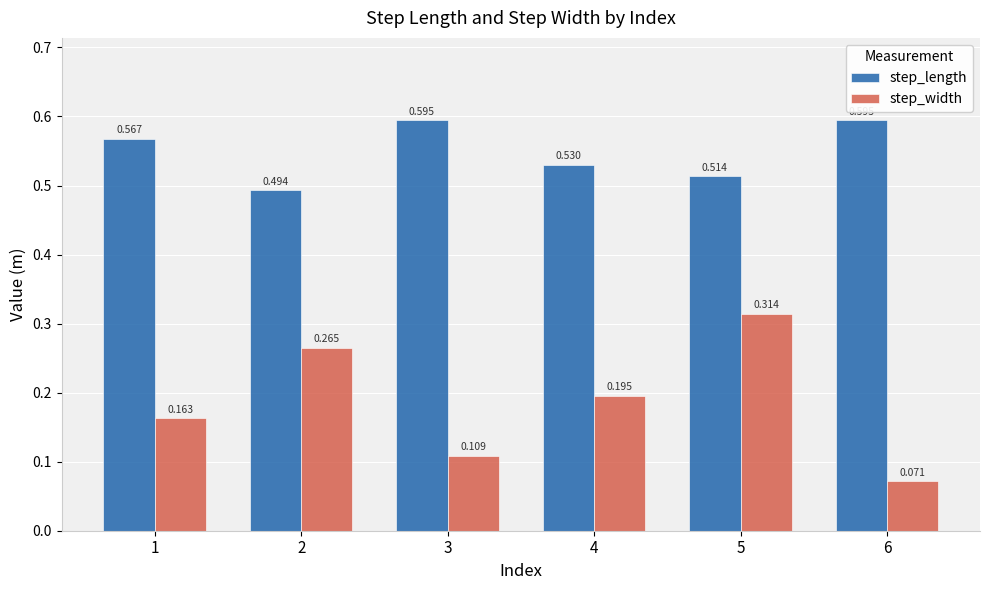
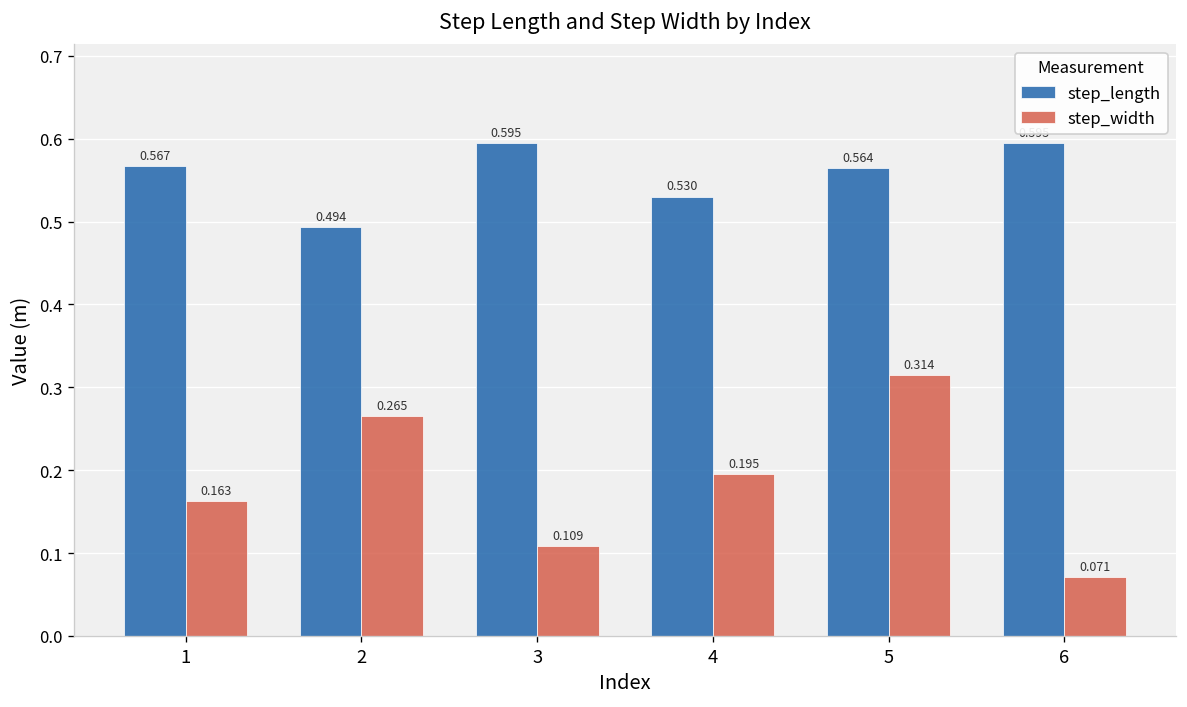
step_length, 5: 0.514 -> 0.564
